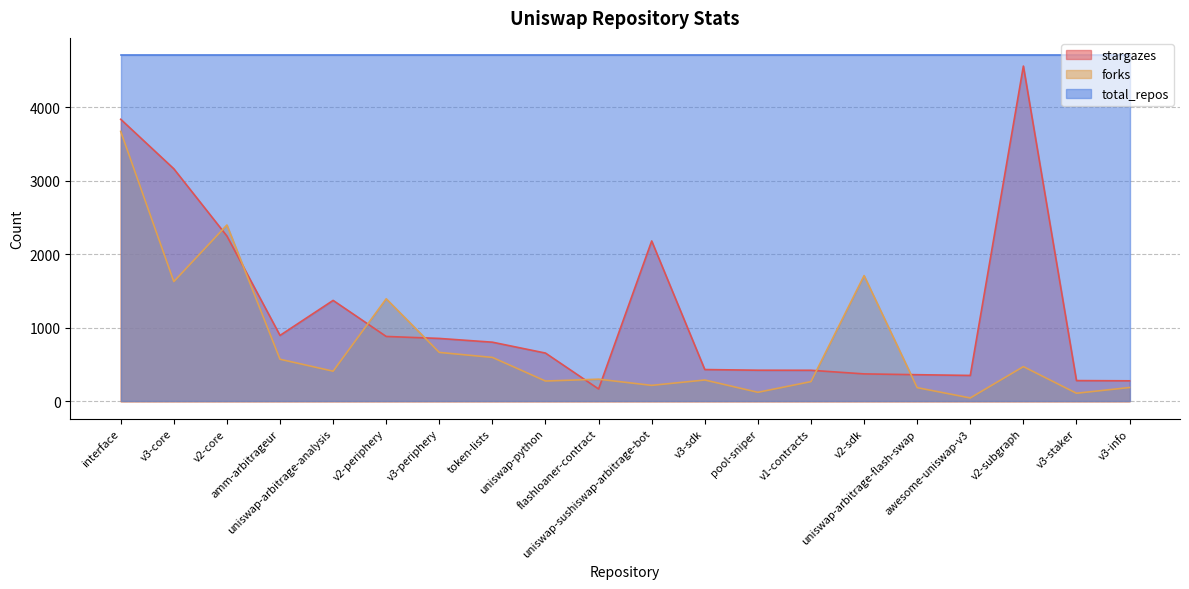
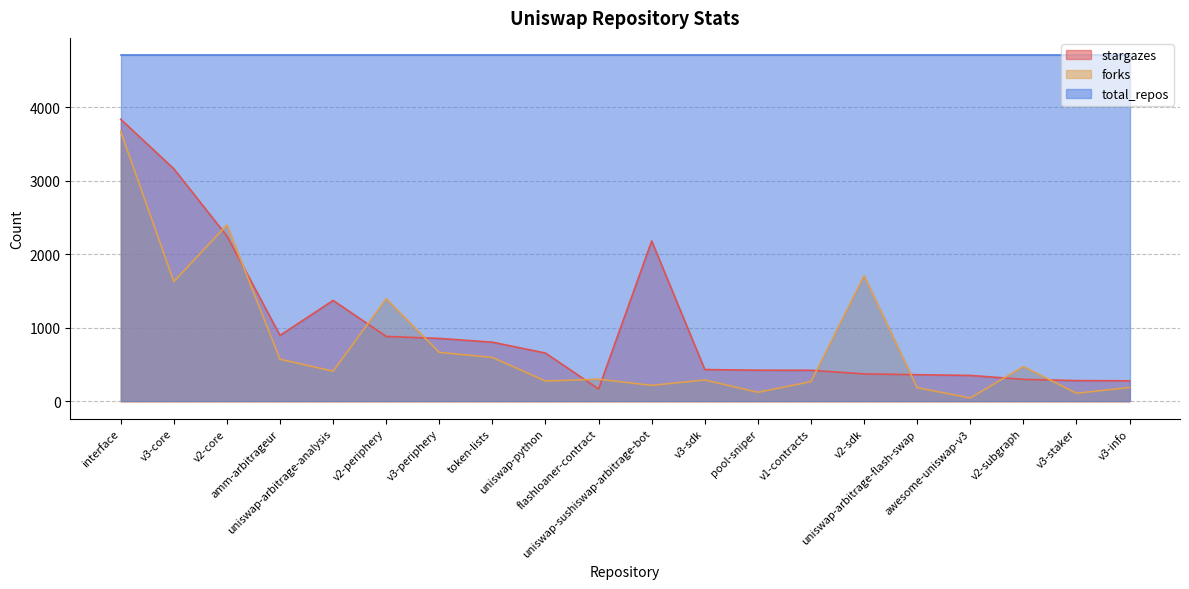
stargazes, v2-subgraph: 4600 -> 300
